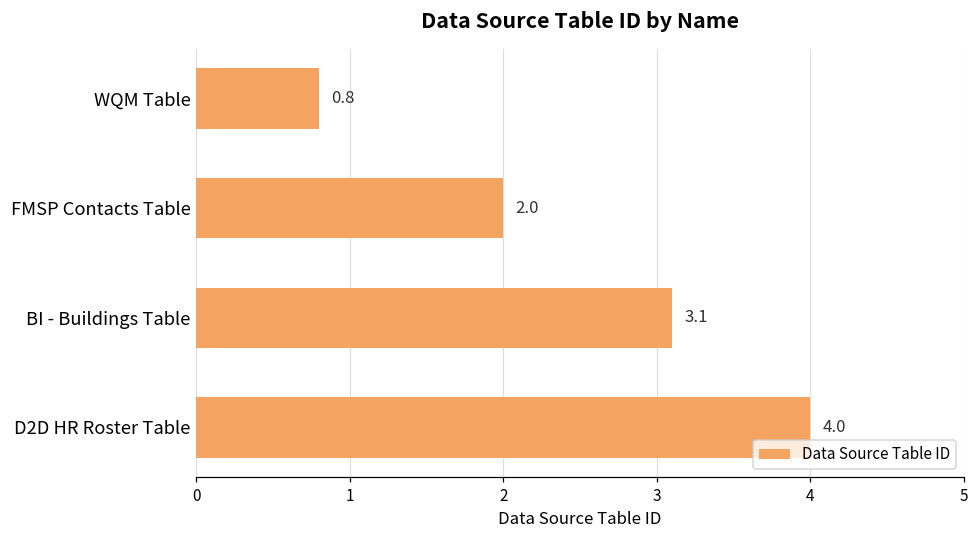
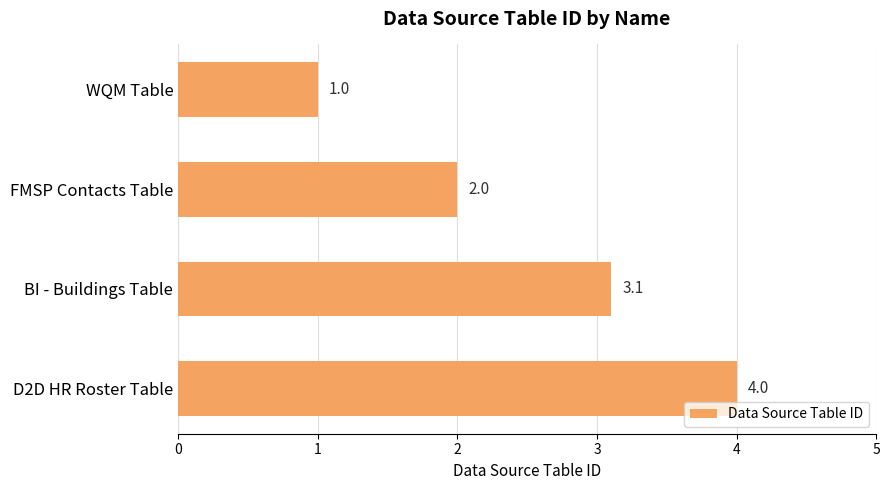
WQM Table: 0.8 -> 1.0
